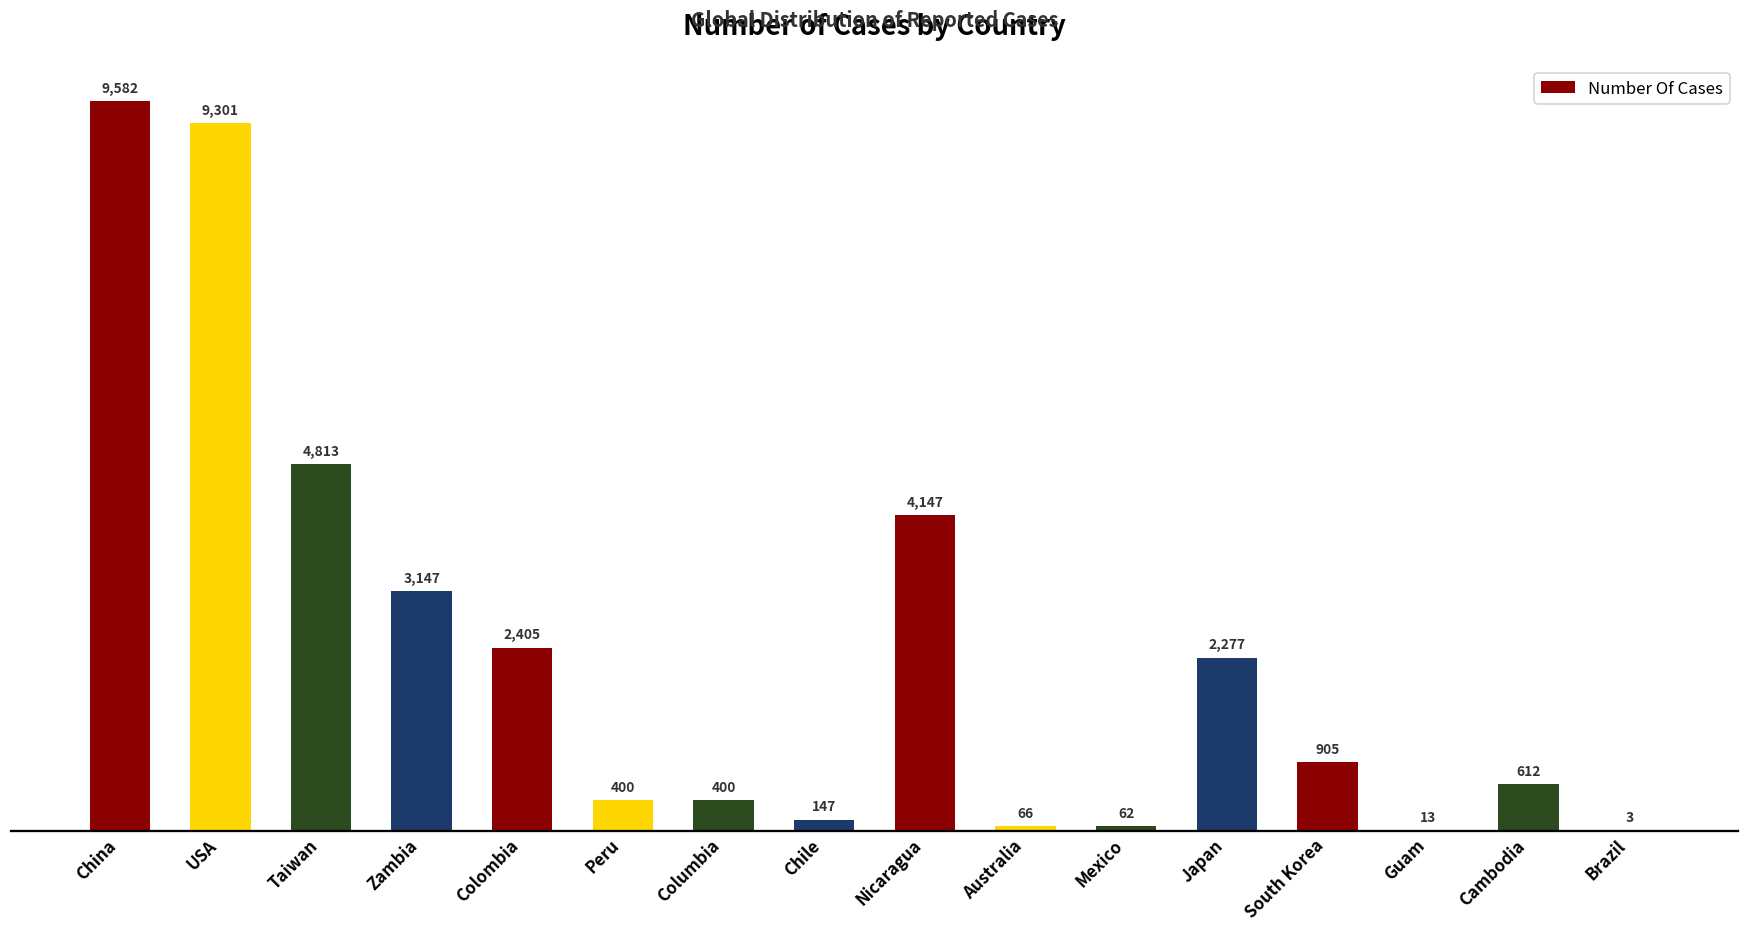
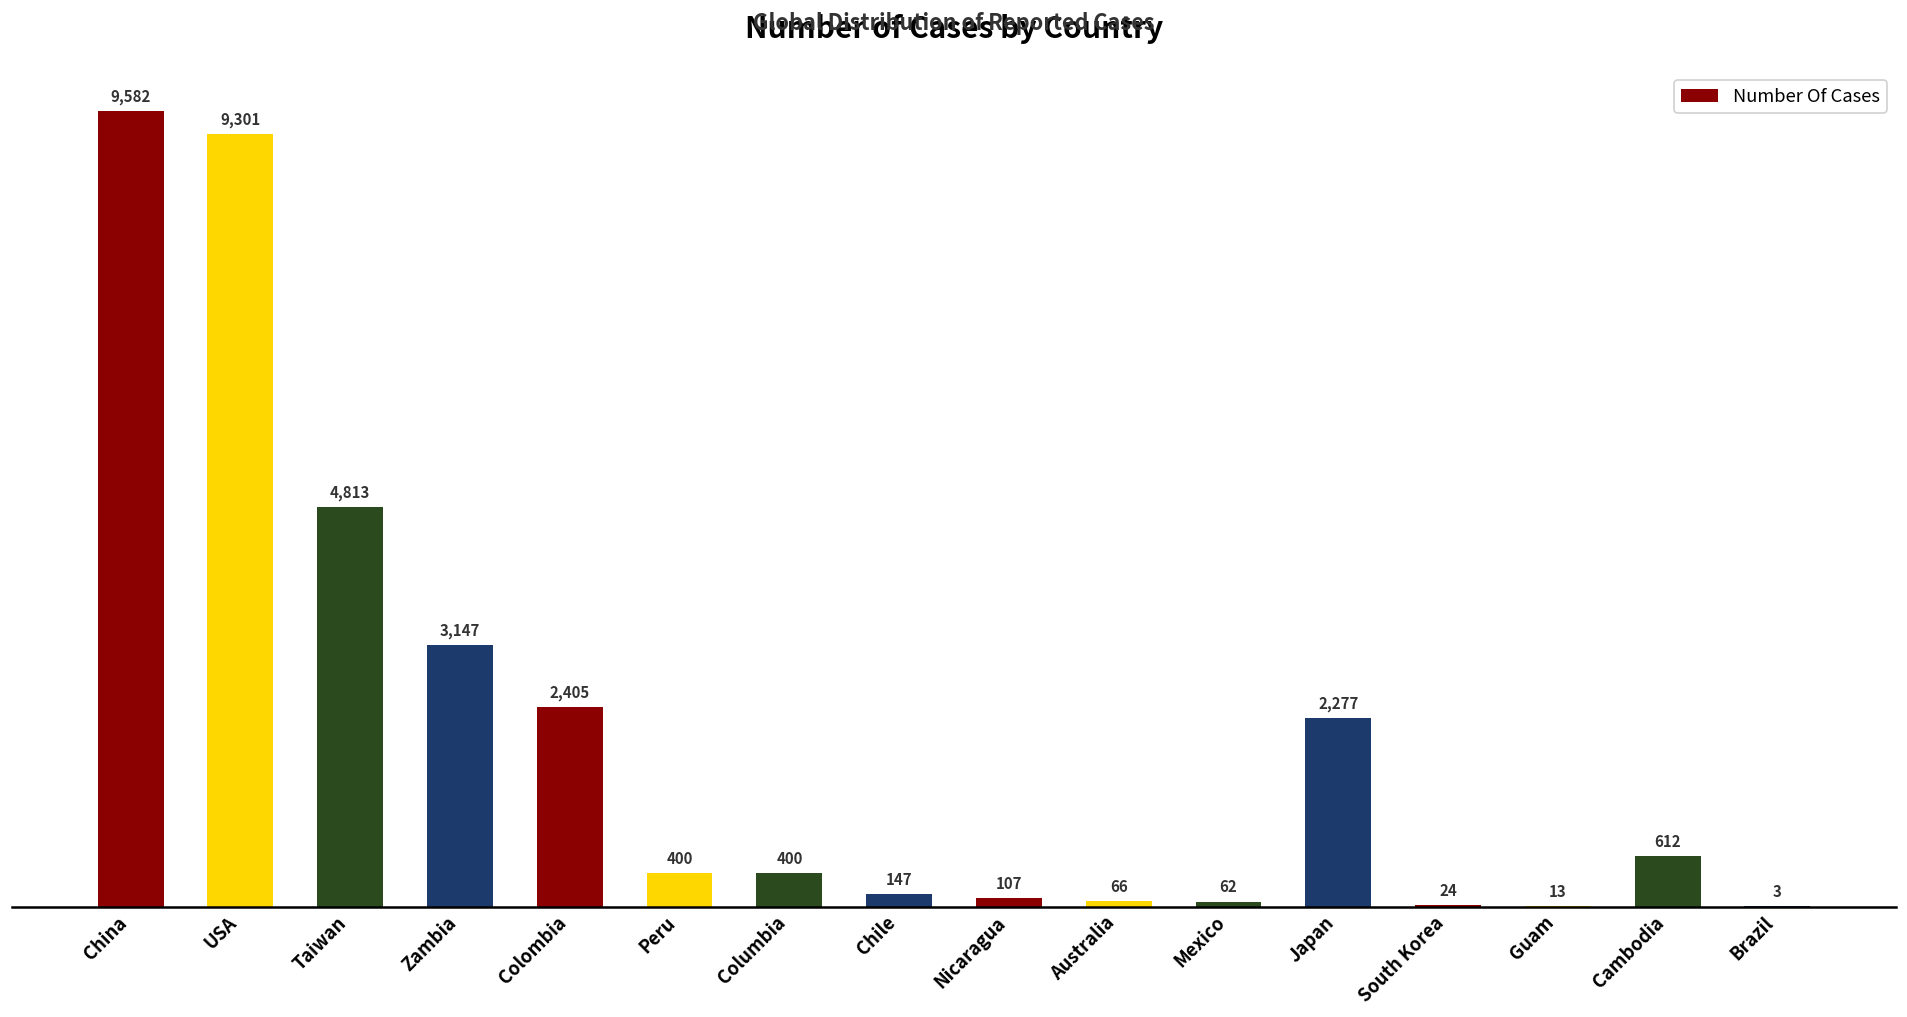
Nicaragua: 4,147 -> 107
South Korea: 905 -> 24
